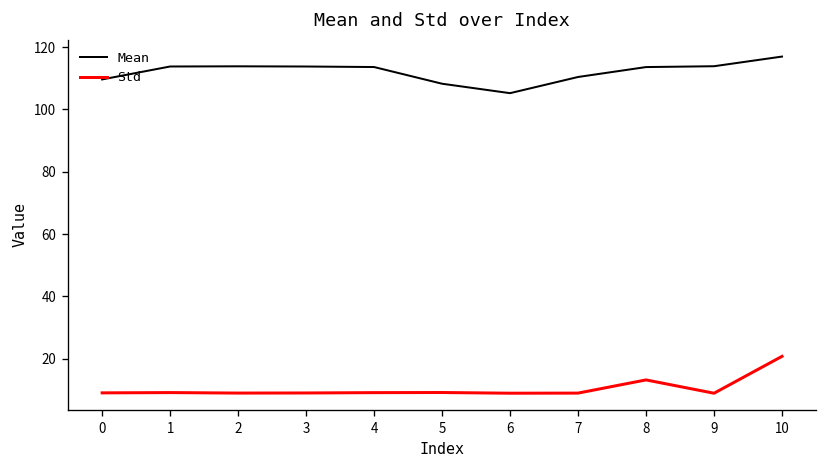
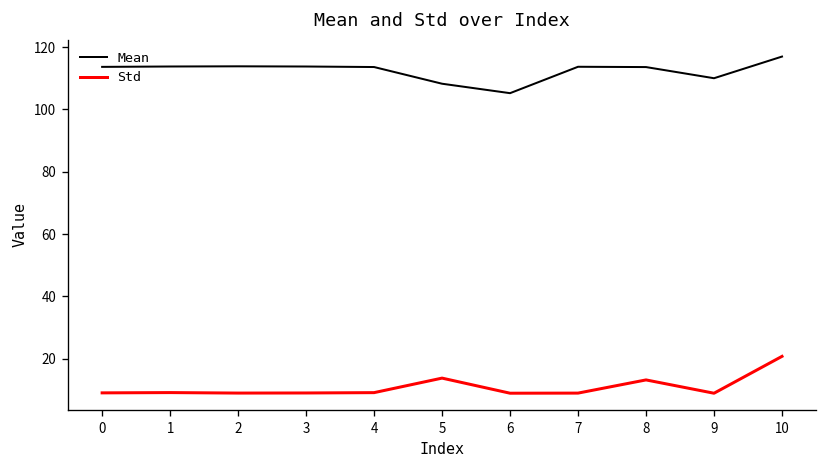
Mean, 0: 110 -> 114
Std, 5: 9 -> 14
Mean, 7: 110 -> 114
Mean, 9: 114 -> 110
